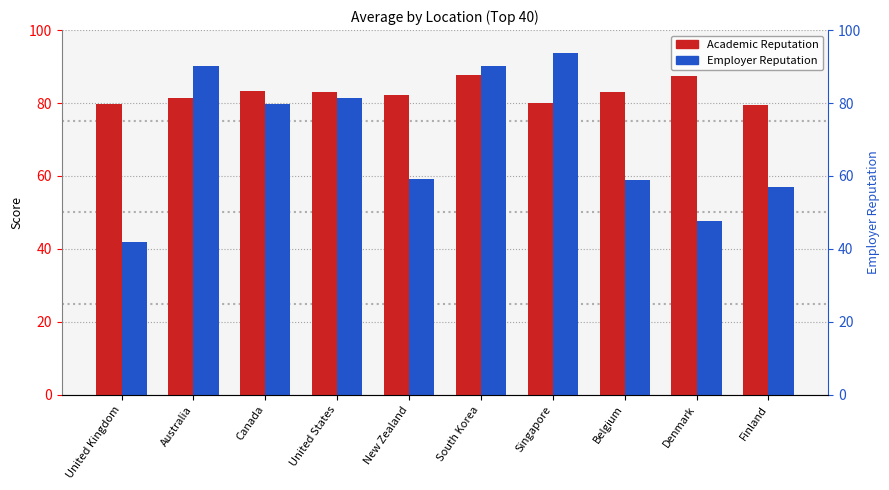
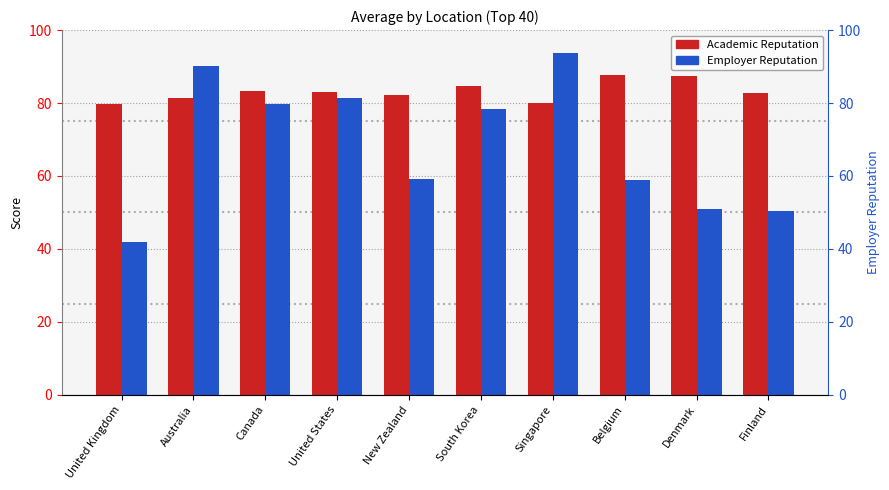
Academic Reputation, South Korea: 88 -> 85
Employer Reputation, South Korea: 90 -> 78
Academic Reputation, Belgium: 83 -> 88
Employer Reputation, Denmark: 48 -> 51
Academic Reputation, Finland: 79 -> 83
Employer Reputation, Finland: 57 -> 50
